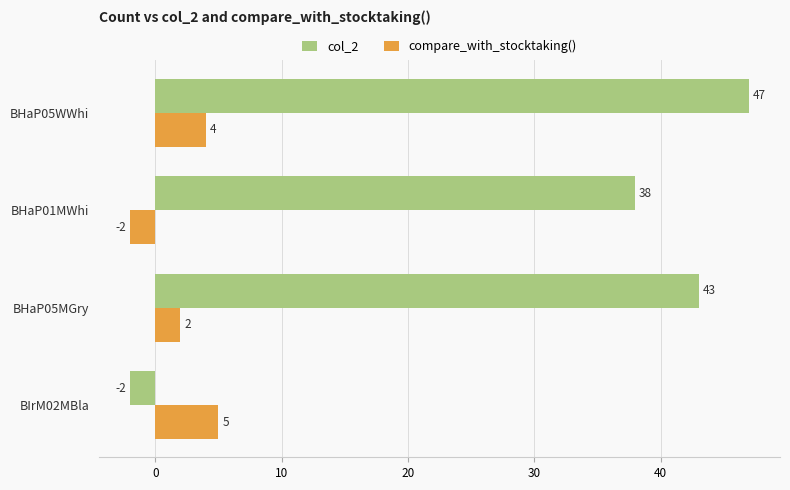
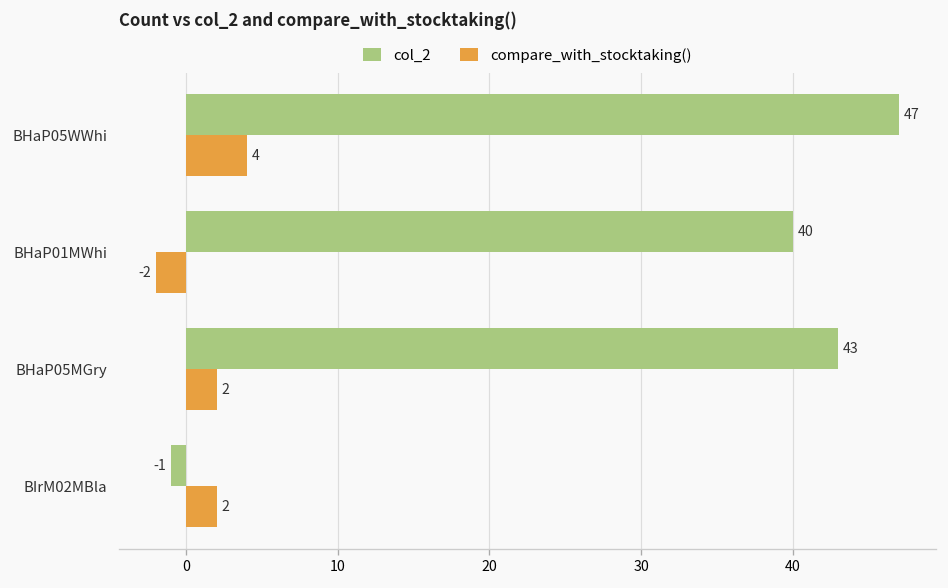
col_2, BHaP01MWhi: 38 -> 40
col_2, BIrM02MBla: -2 -> -1
compare_with_stocktaking(), BIrM02MBla: 5 -> 2
